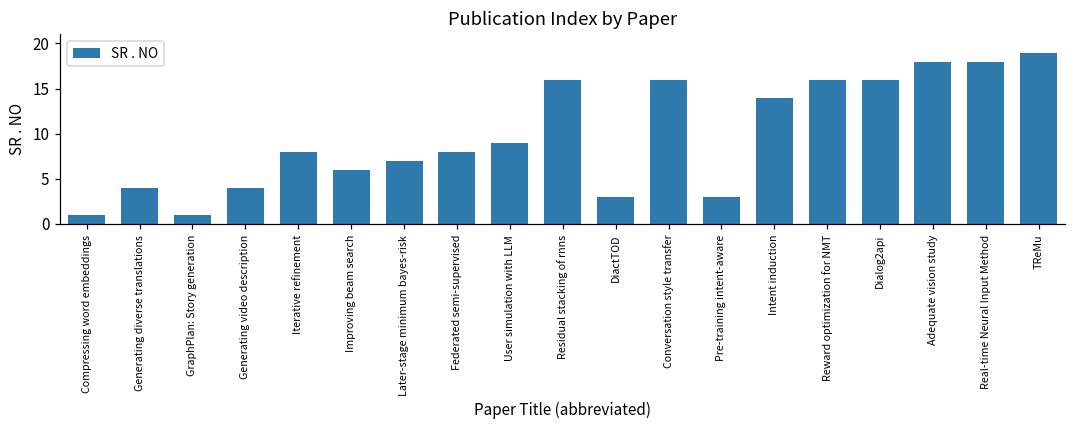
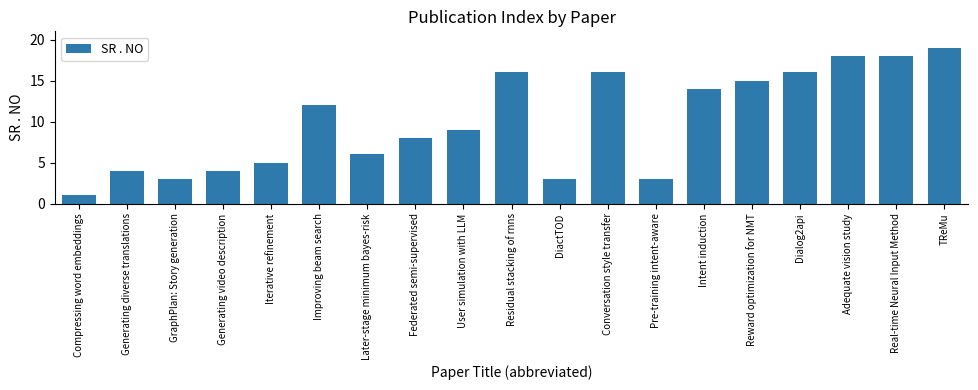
GraphPlan: Story generation: 1 -> 3
Iterative refinement: 8 -> 5
Improving beam search: 6 -> 12
Later-stage minimum bayes-risk: 7 -> 6
Reward optimization for NMT: 16 -> 15
